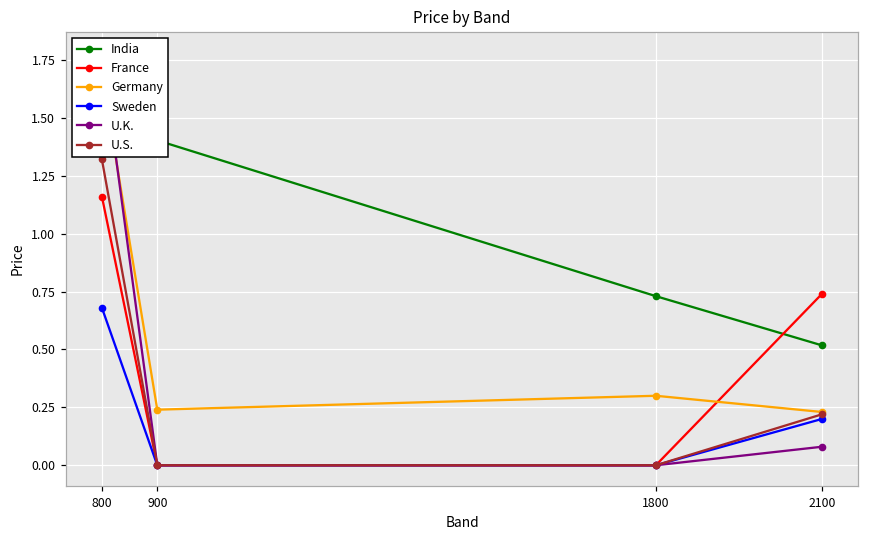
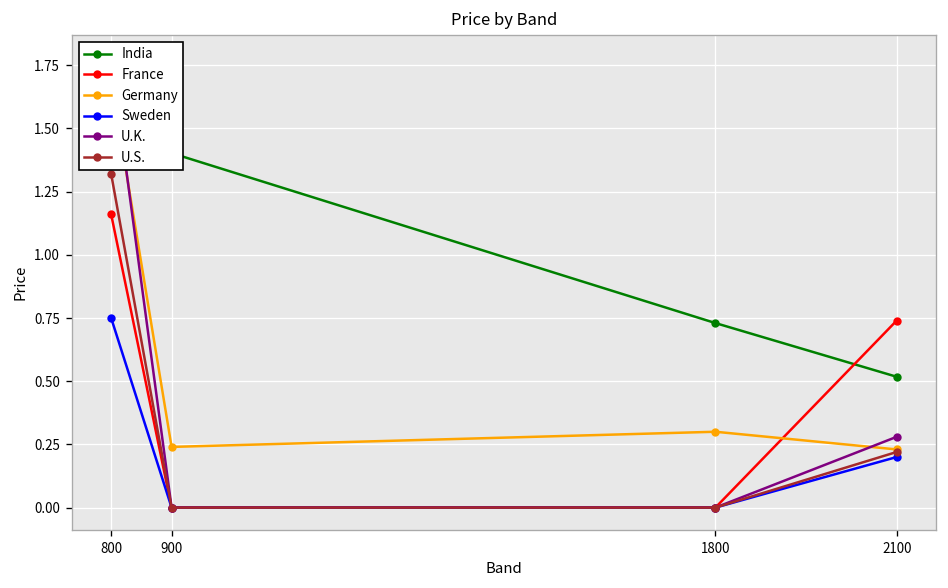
Sweden, 800: 0.68 -> 0.75
U.K., 2100: 0.08 -> 0.28
